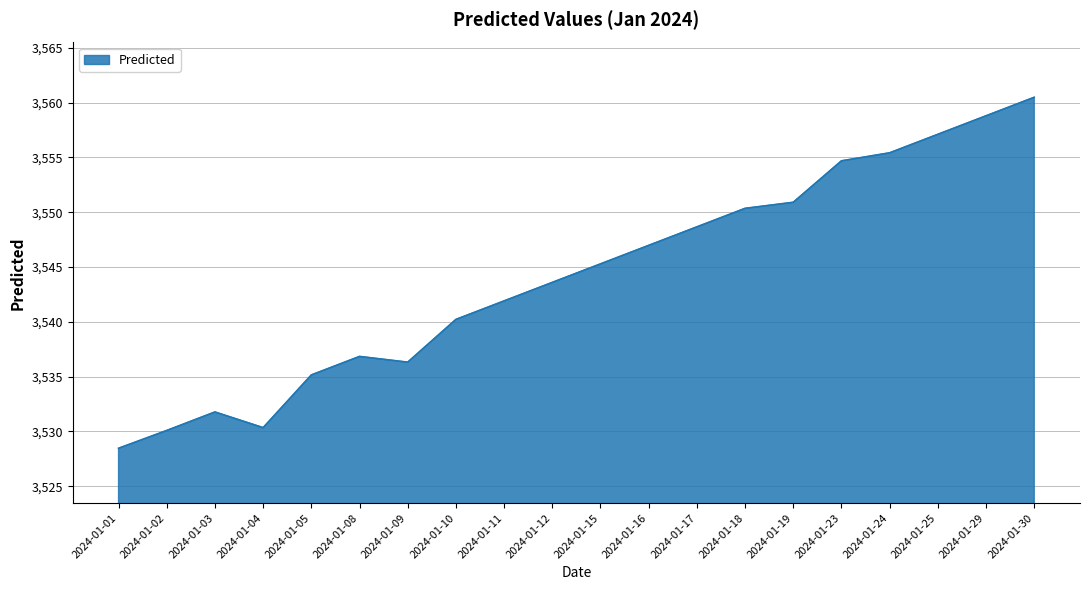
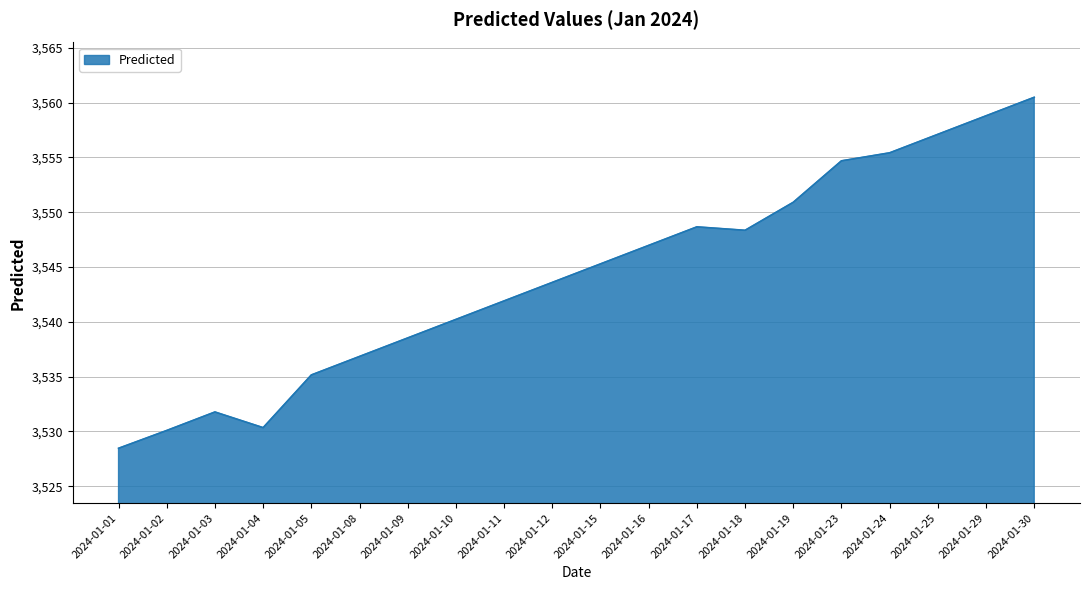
2024-01-09: 3,536.3 -> 3,538.5
2024-01-18: 3,550.4 -> 3,548.4
